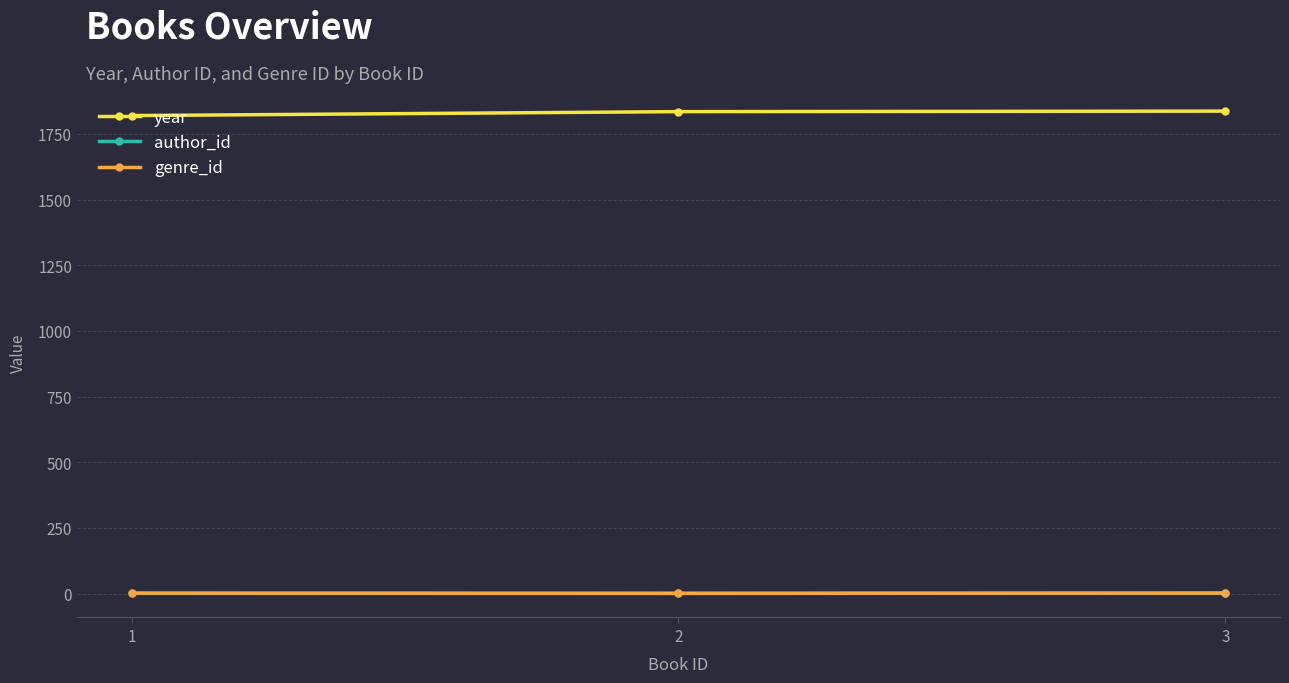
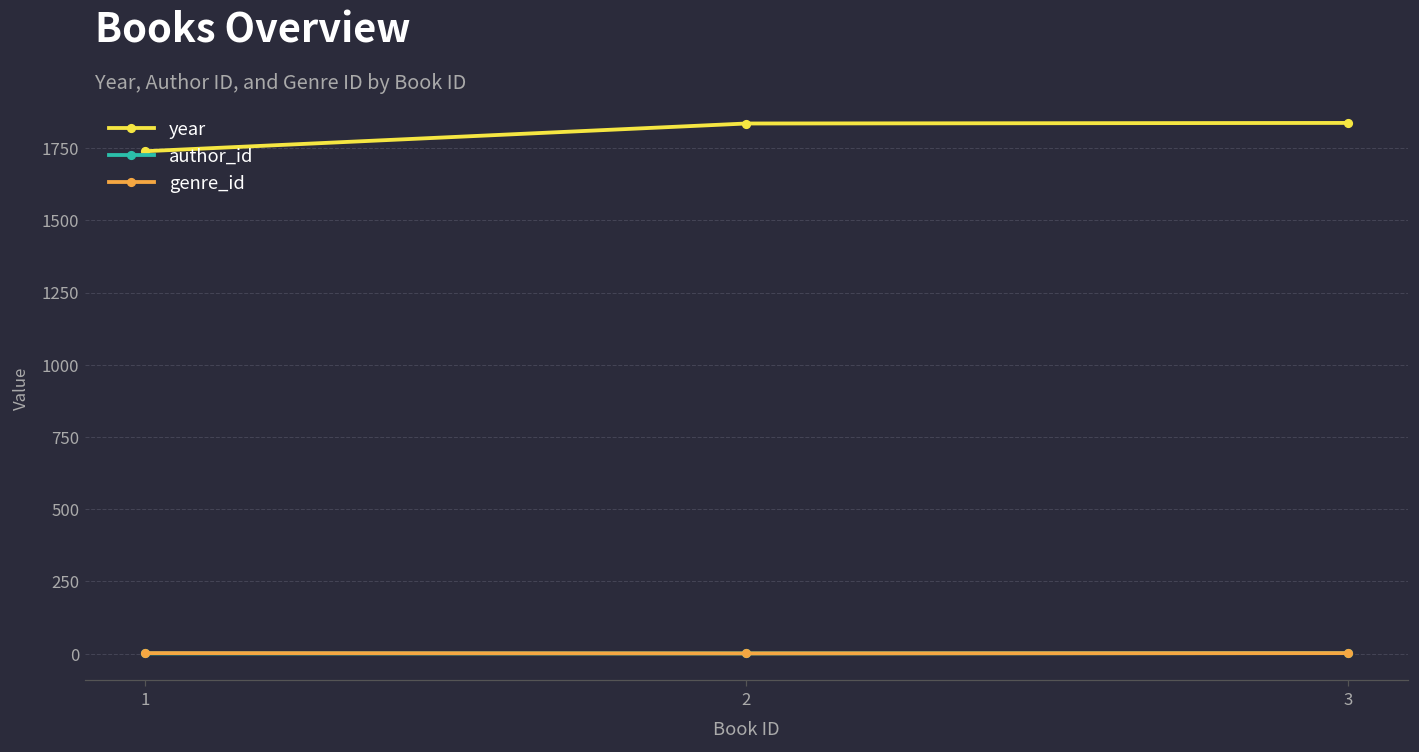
year, 1: 1820 -> 1740
